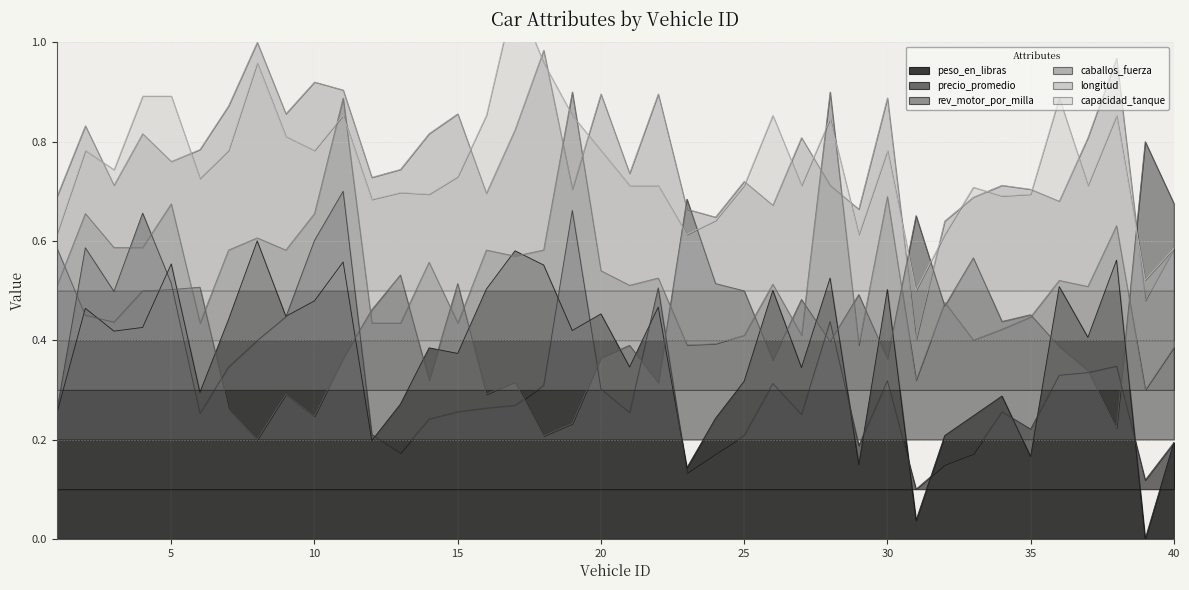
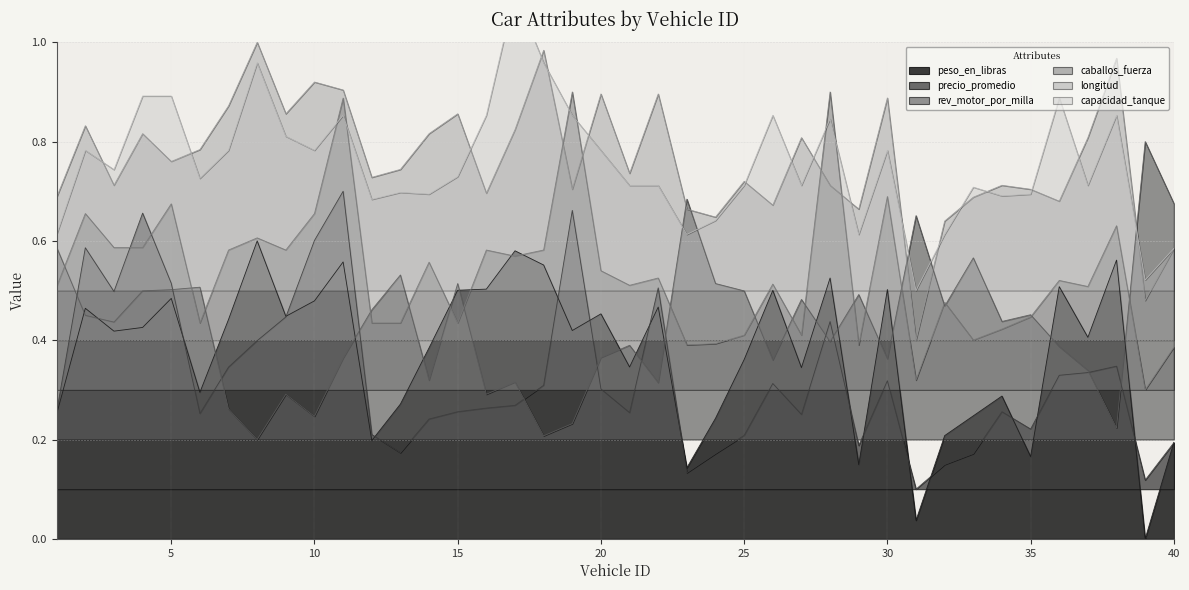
peso_en_libras, 5: 0.55 -> 0.48
peso_en_libras, 15: 0.37 -> 0.50
peso_en_libras, 25: 0.32 -> 0.36
